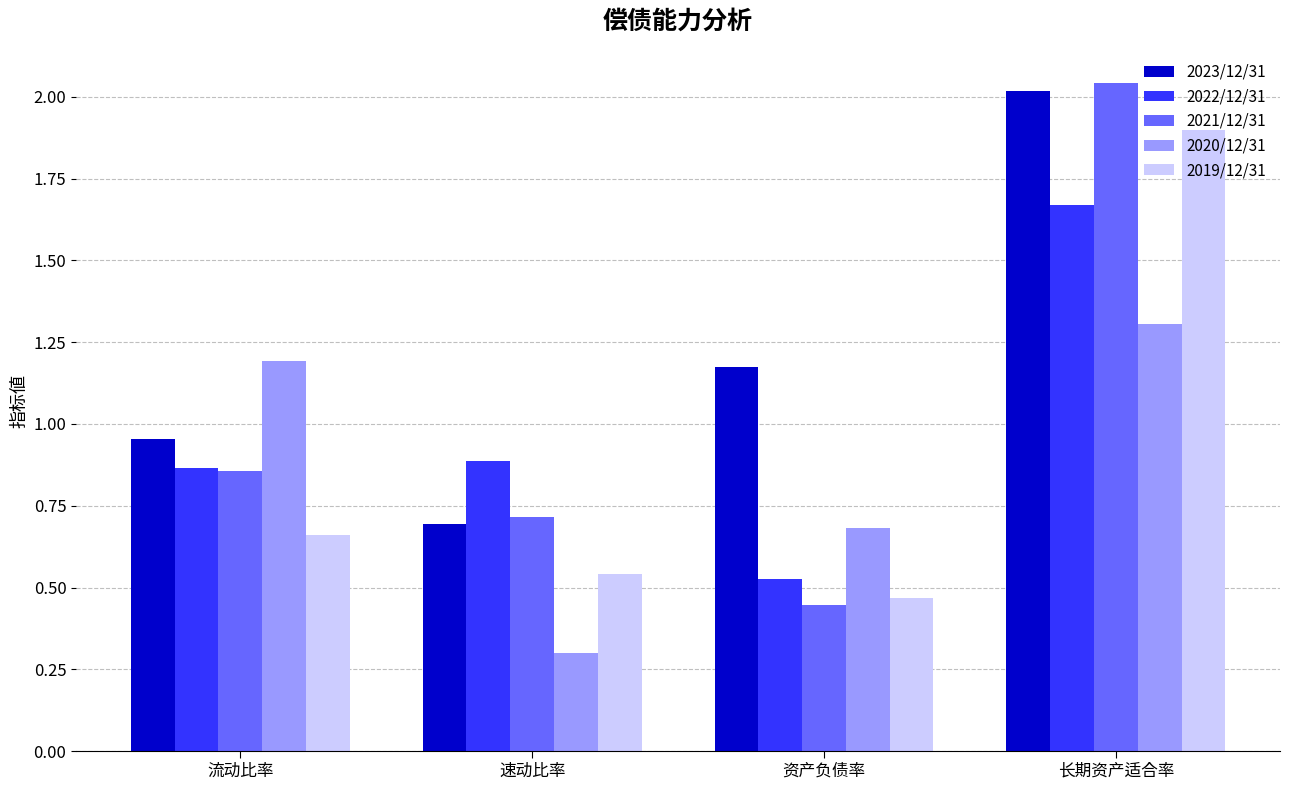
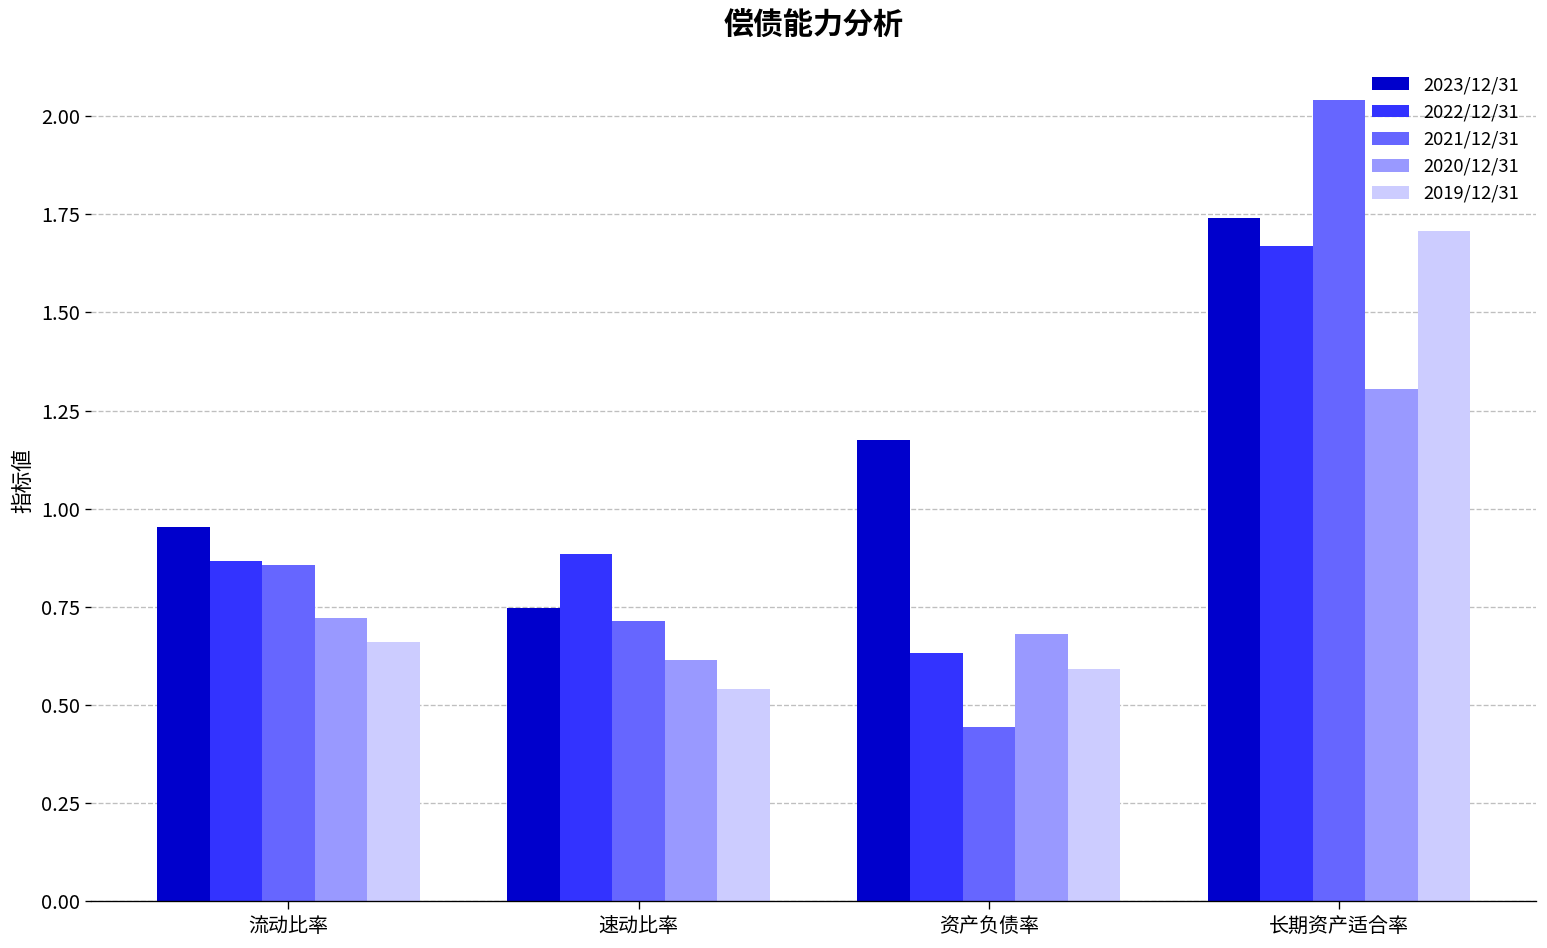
2020/12/31, 流动比率: 1.19 -> 0.72
2023/12/31, 速动比率: 0.69 -> 0.75
2020/12/31, 速动比率: 0.30 -> 0.62
2022/12/31, 资产负债率: 0.53 -> 0.63
2019/12/31, 资产负债率: 0.47 -> 0.59
2023/12/31, 长期资产适合率: 2.02 -> 1.74
2019/12/31, 长期资产适合率: 1.90 -> 1.71
